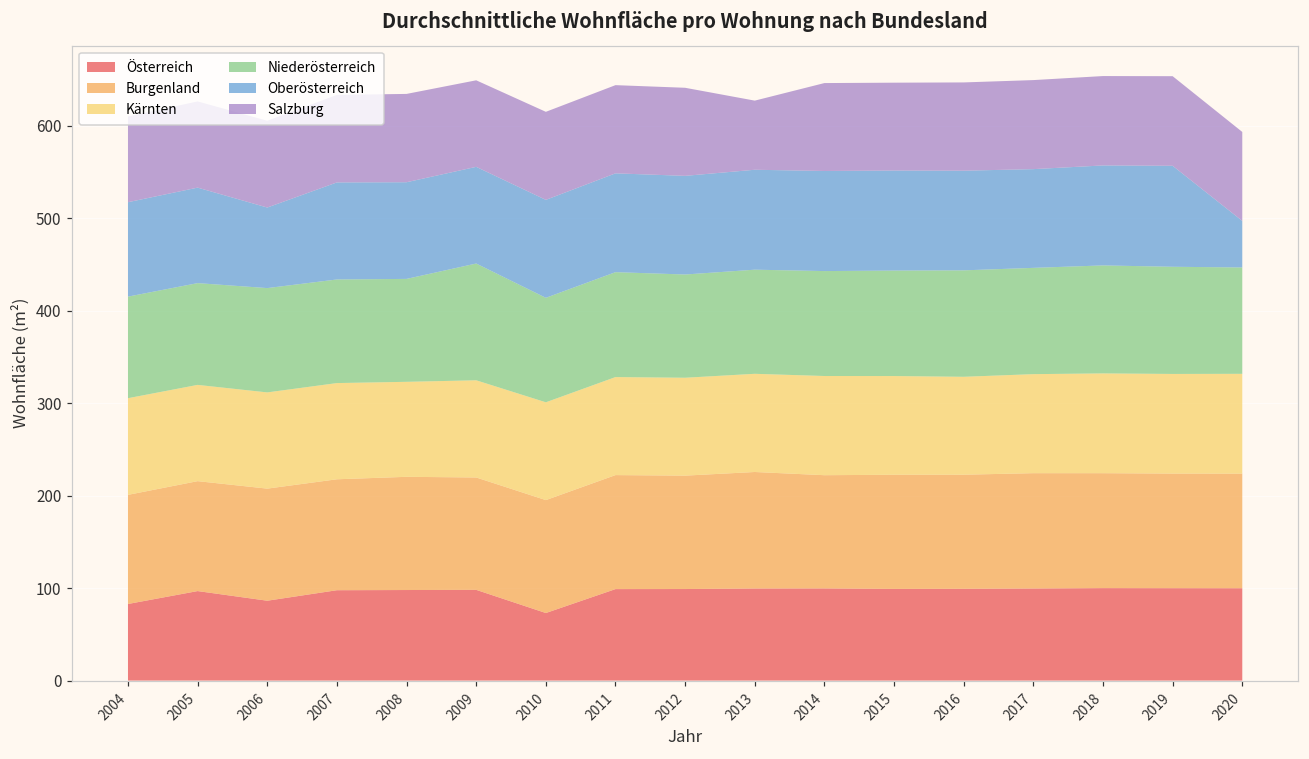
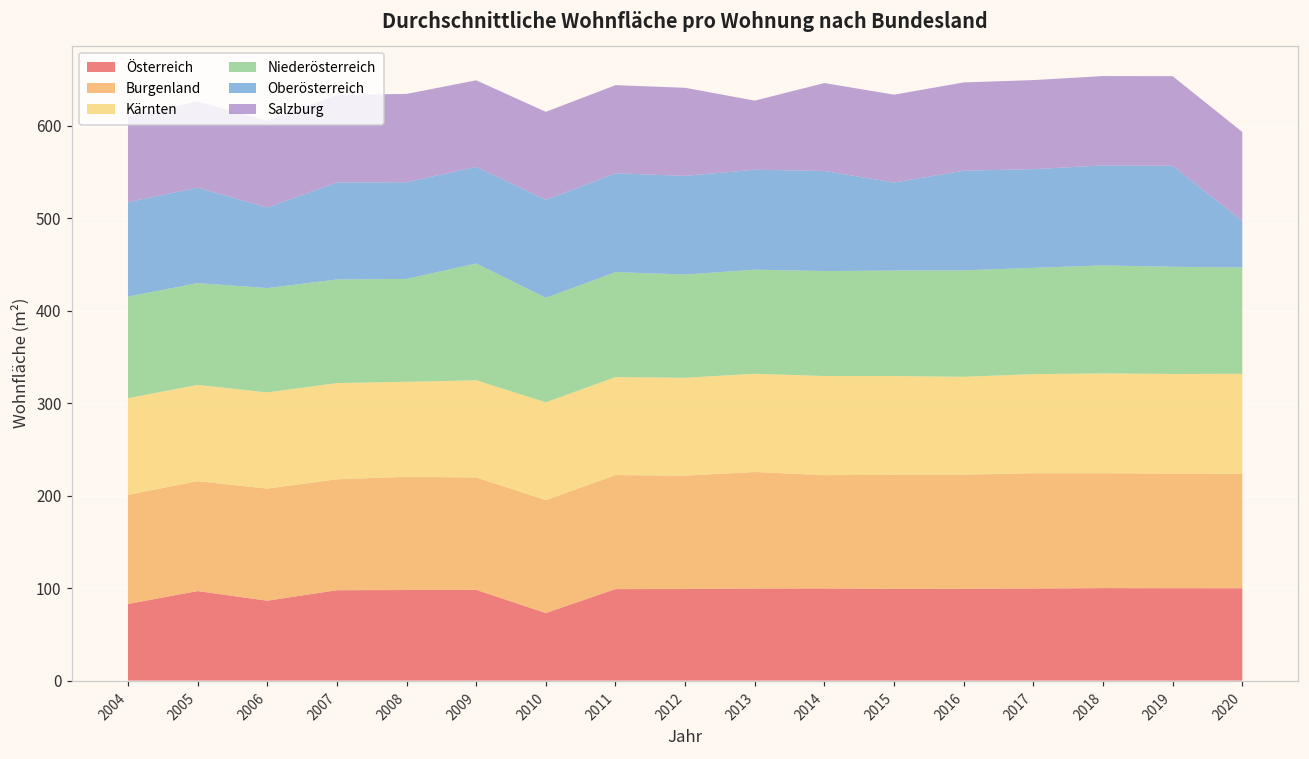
Oberösterreich, 2015: 110 -> 100
